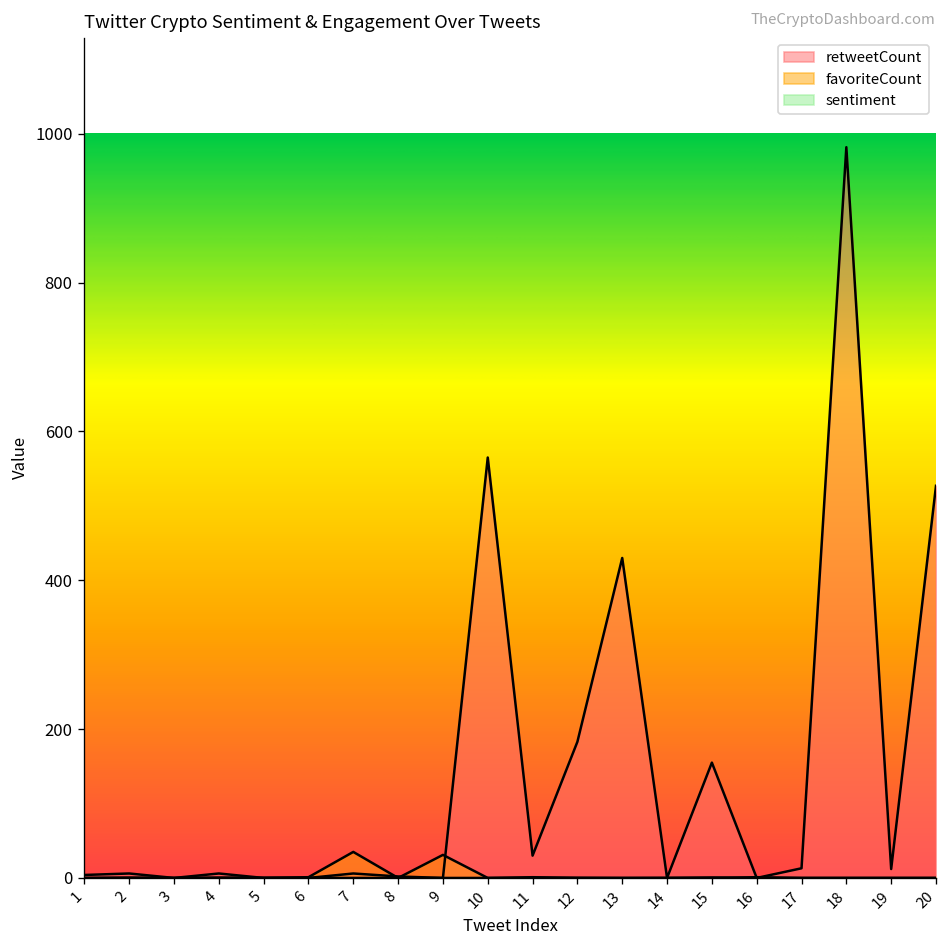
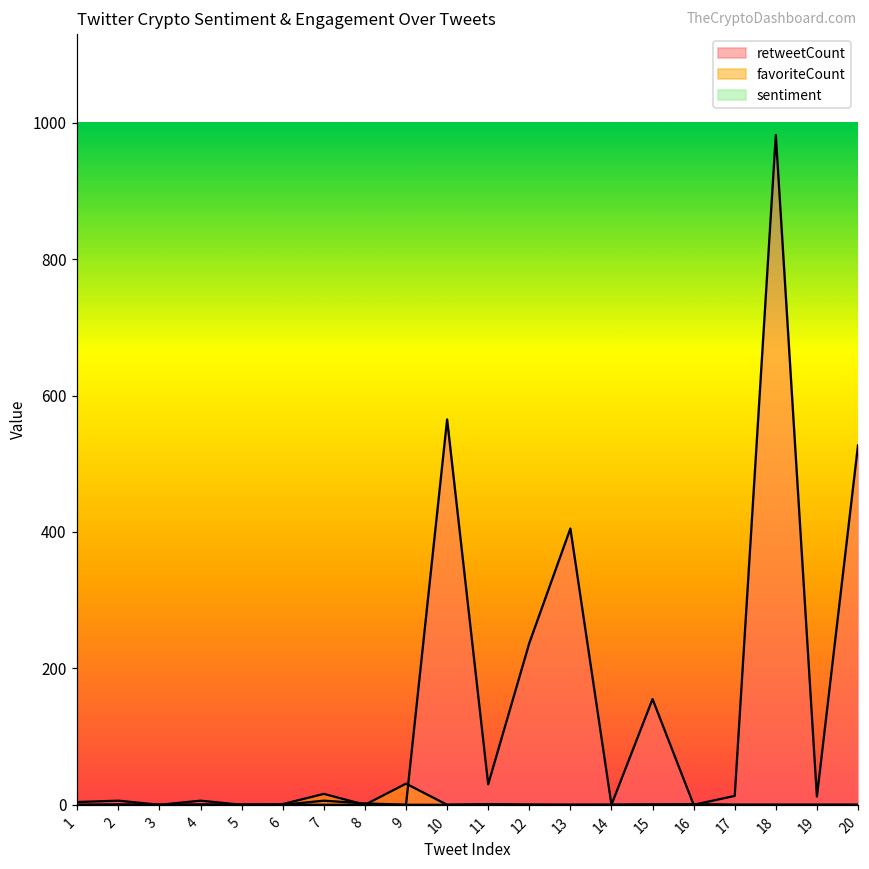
favoriteCount, 7: 40 -> 20
retweetCount, 12: 180 -> 240
retweetCount, 13: 430 -> 410
